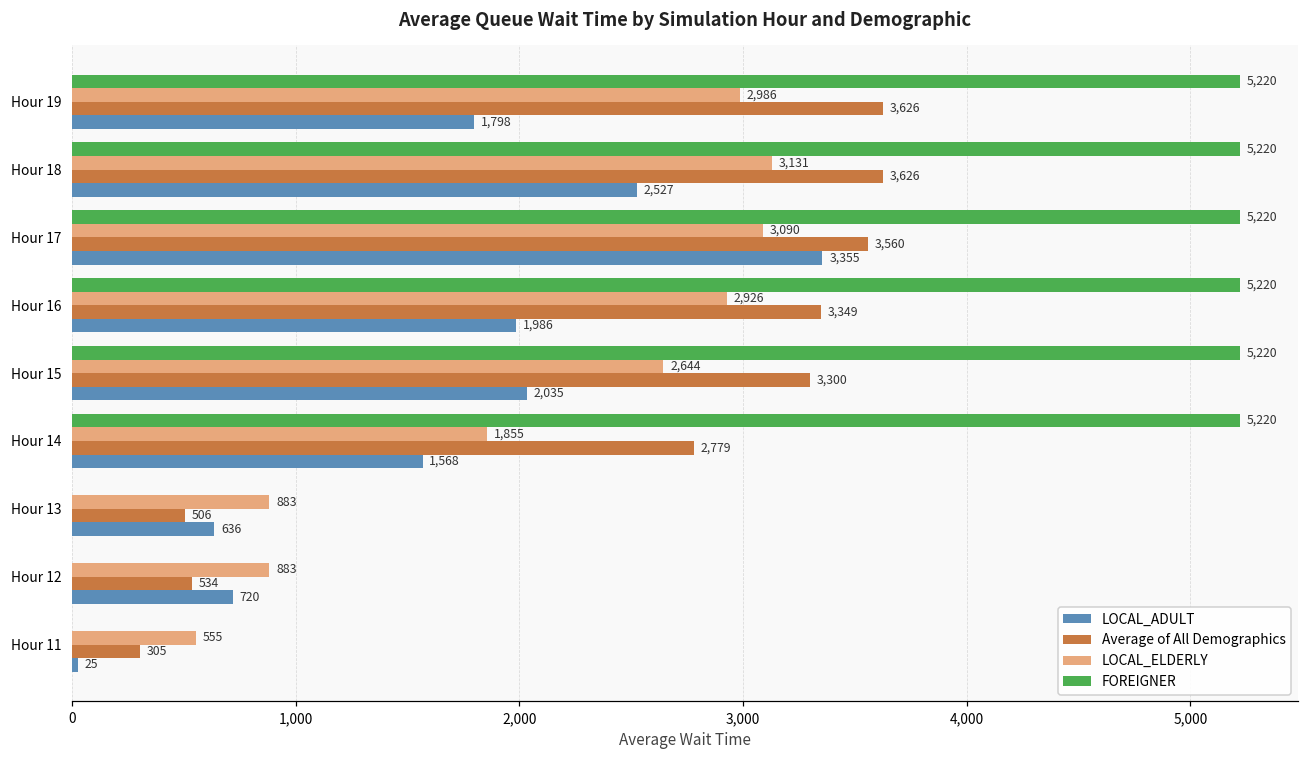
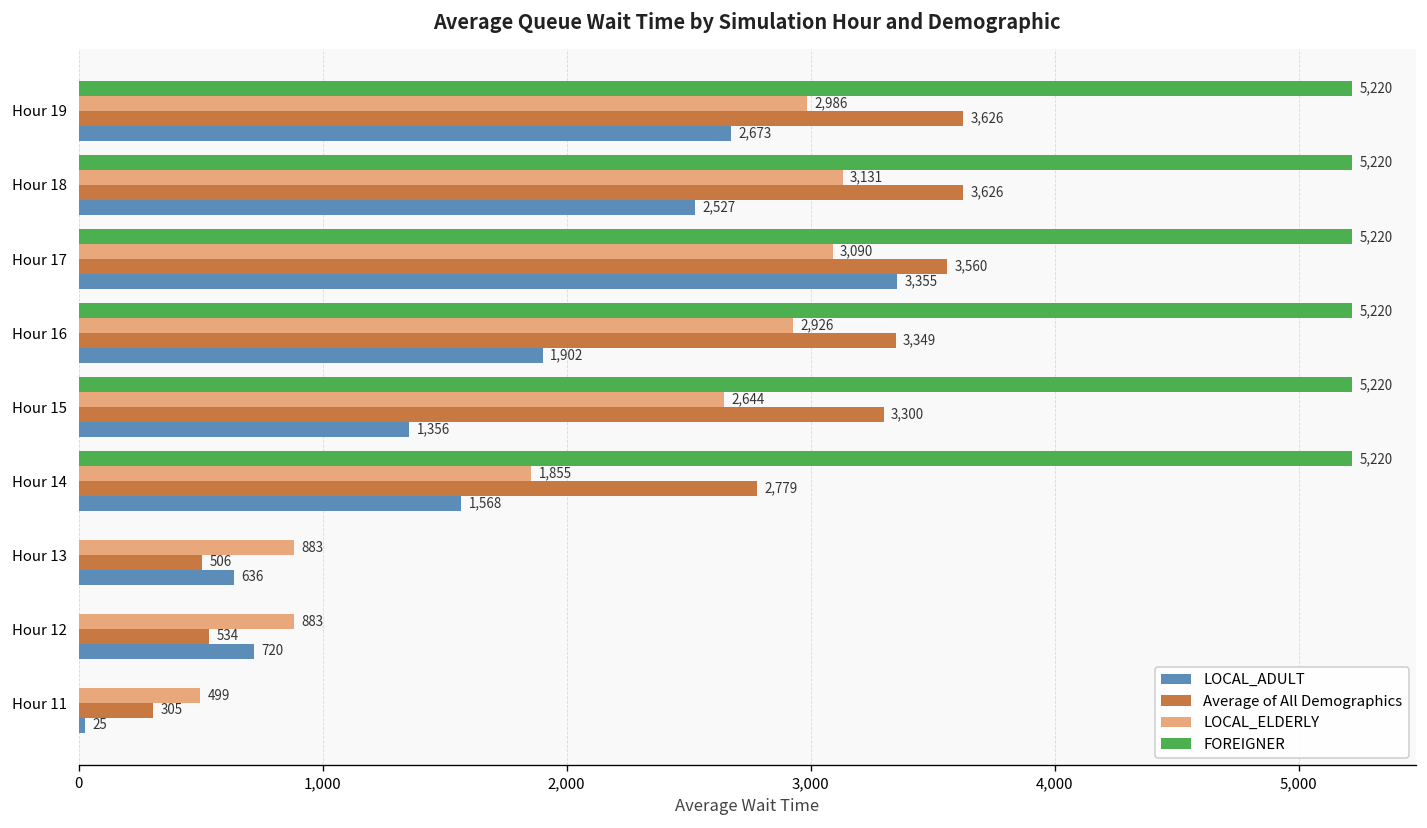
LOCAL_ADULT, Hour 19: 1,798 -> 2,673
LOCAL_ADULT, Hour 16: 1,986 -> 1,902
LOCAL_ADULT, Hour 15: 2,035 -> 1,356
LOCAL_ELDERLY, Hour 11: 555 -> 499
